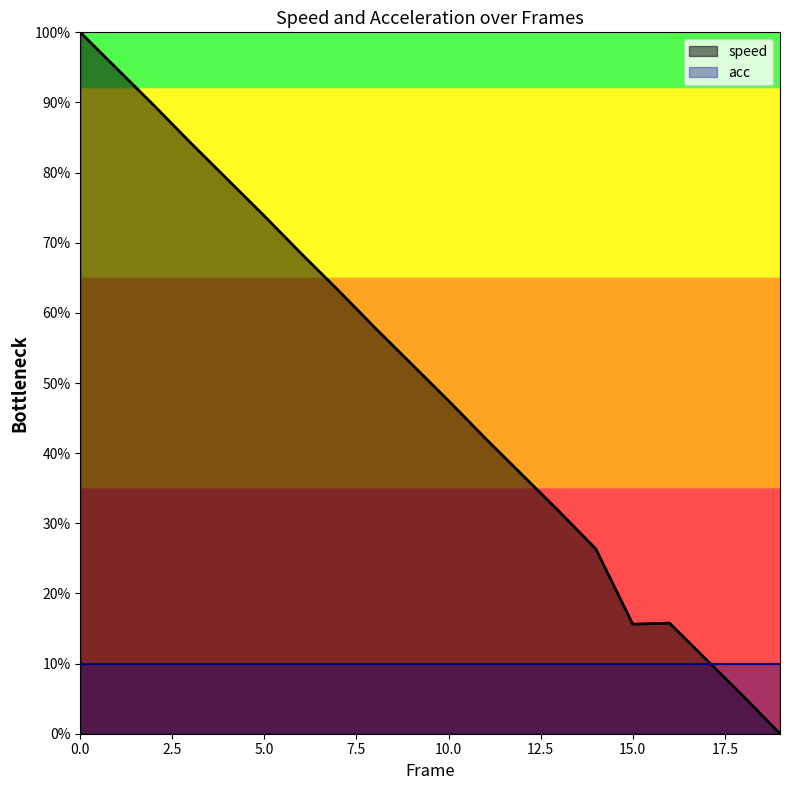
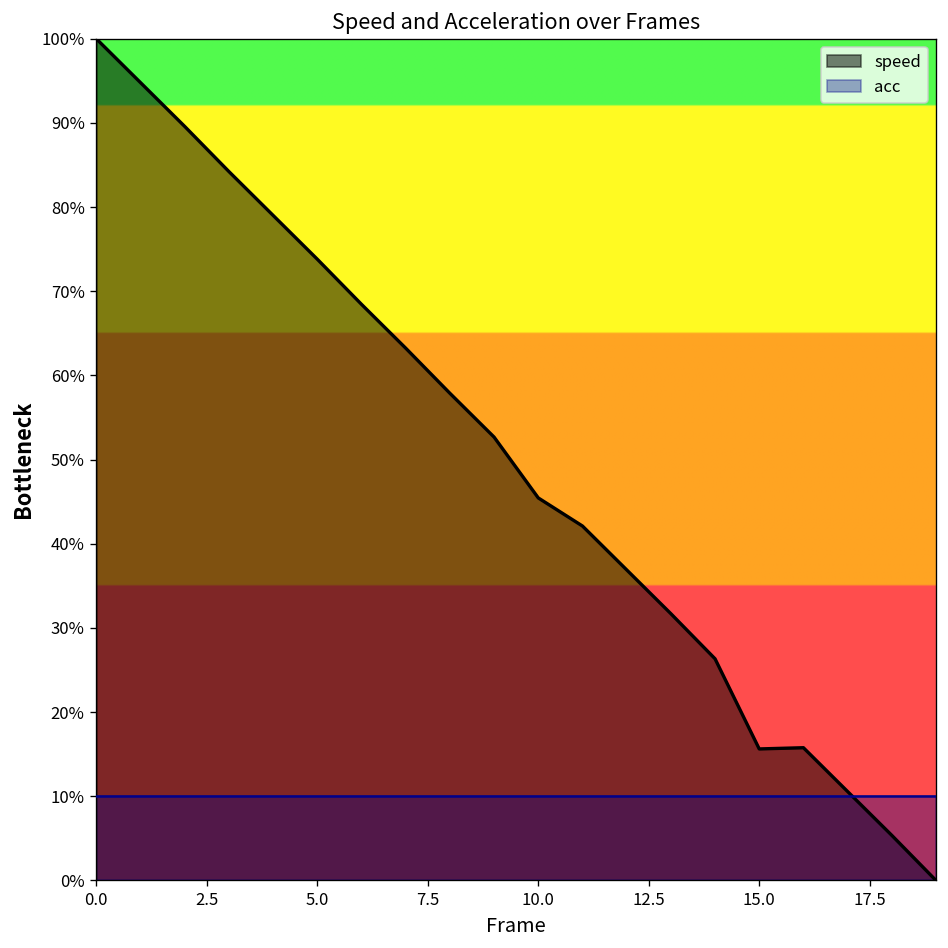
speed, 10.0: 47% -> 45%
